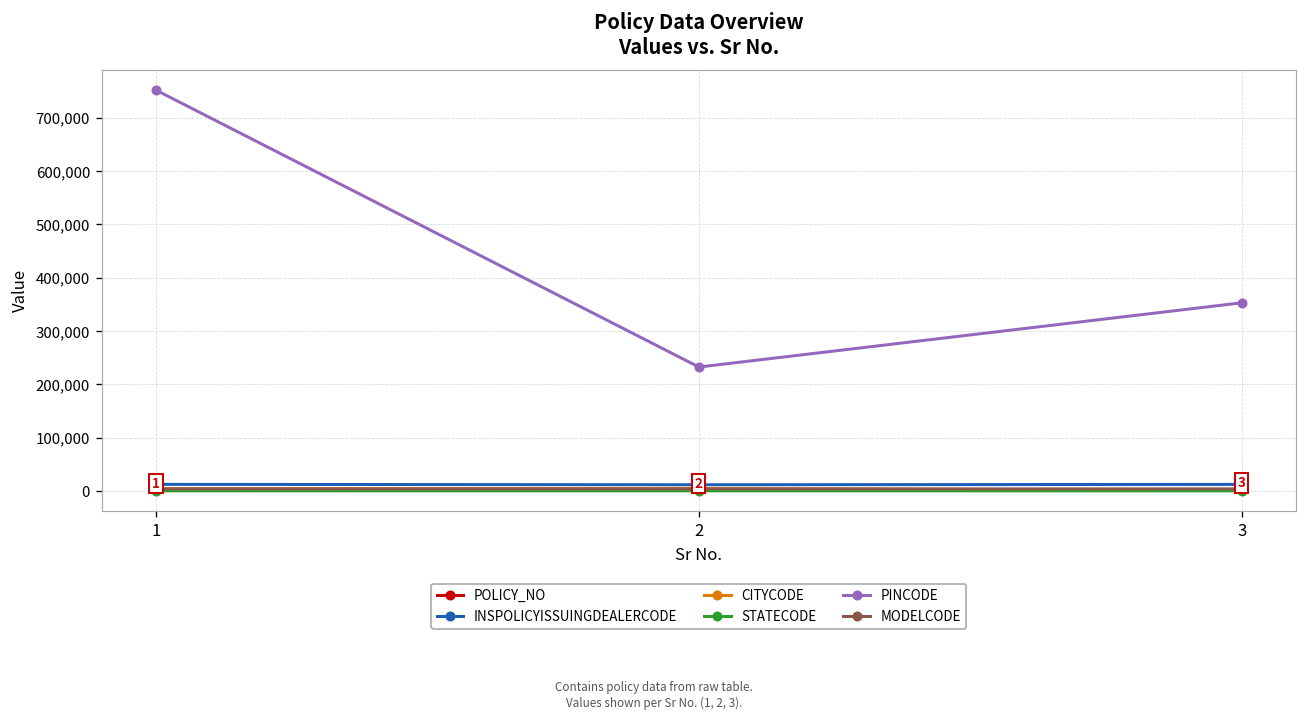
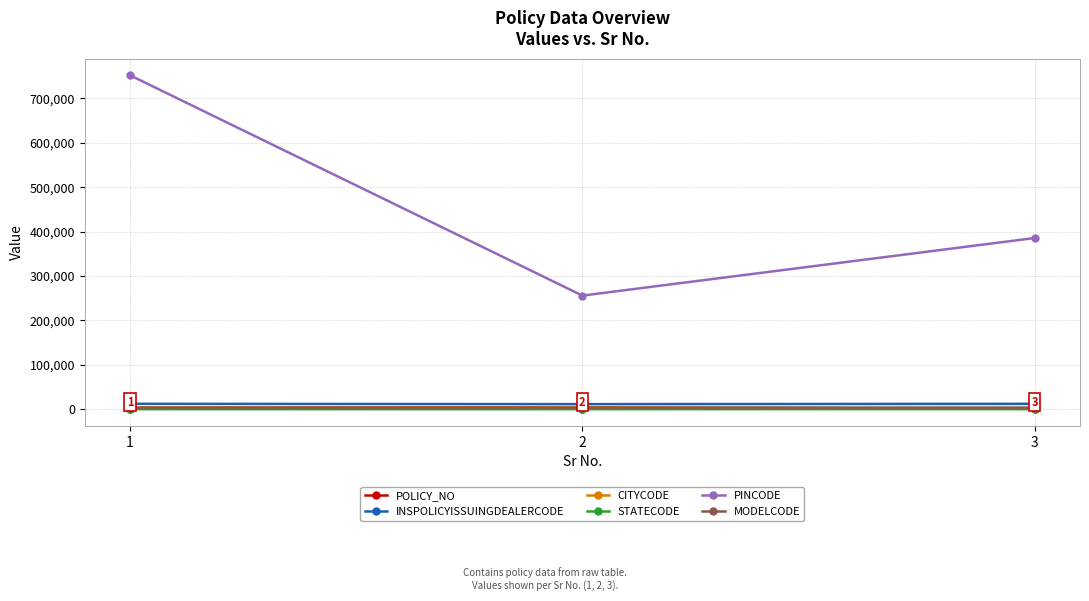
PINCODE, 2: 230,000 -> 260,000
PINCODE, 3: 350,000 -> 390,000
